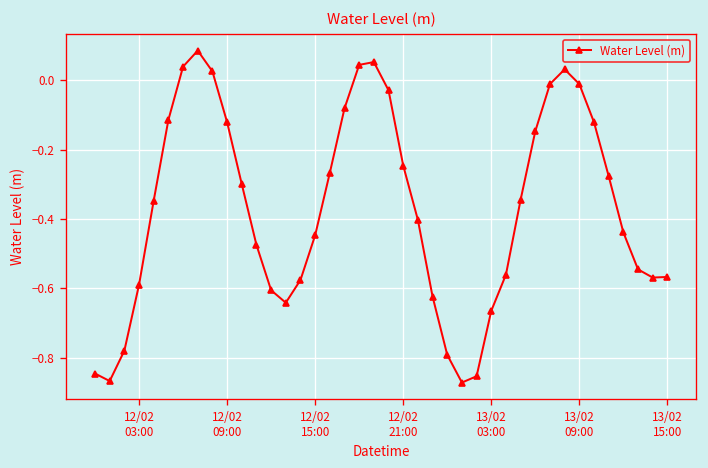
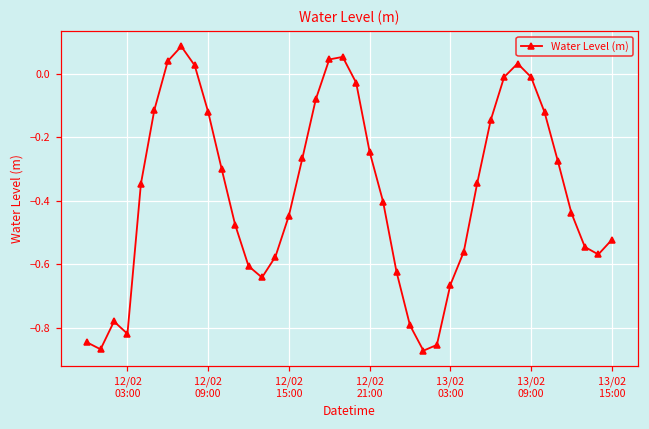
12/02 03:00: -0.59 -> -0.82
13/02 15:00: -0.57 -> -0.52
